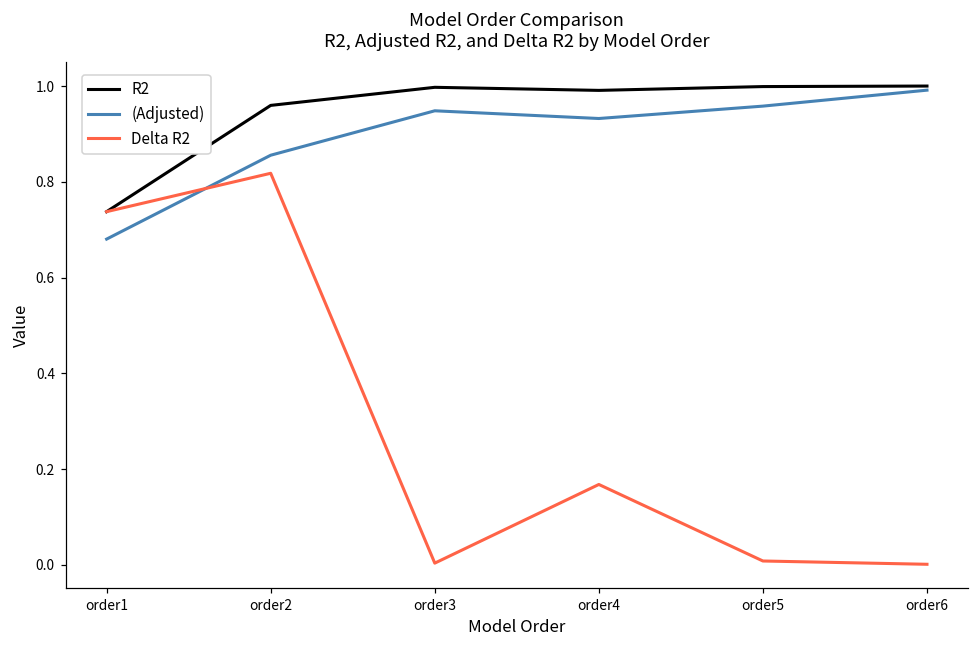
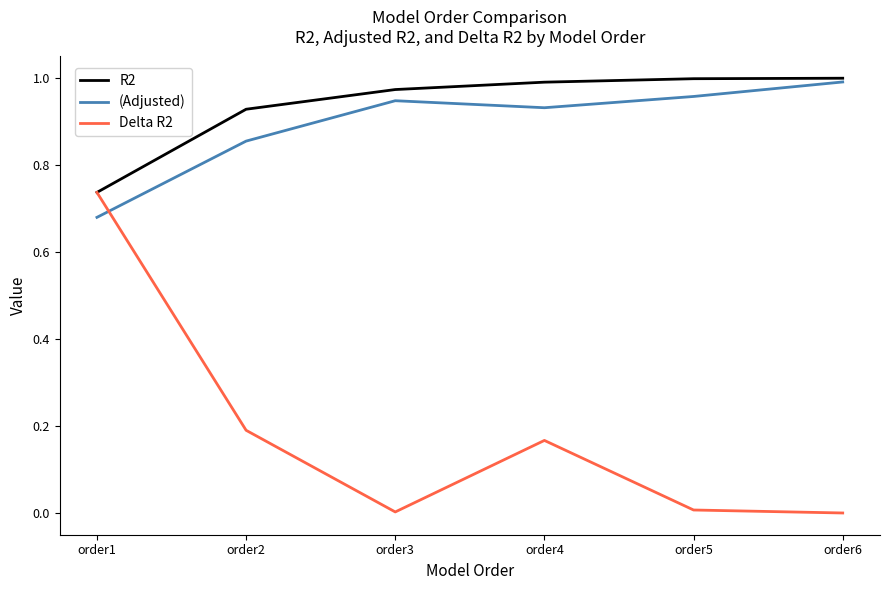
R2, order2: 0.96 -> 0.93
Delta R2, order2: 0.82 -> 0.19
R2, order3: 1.00 -> 0.97
